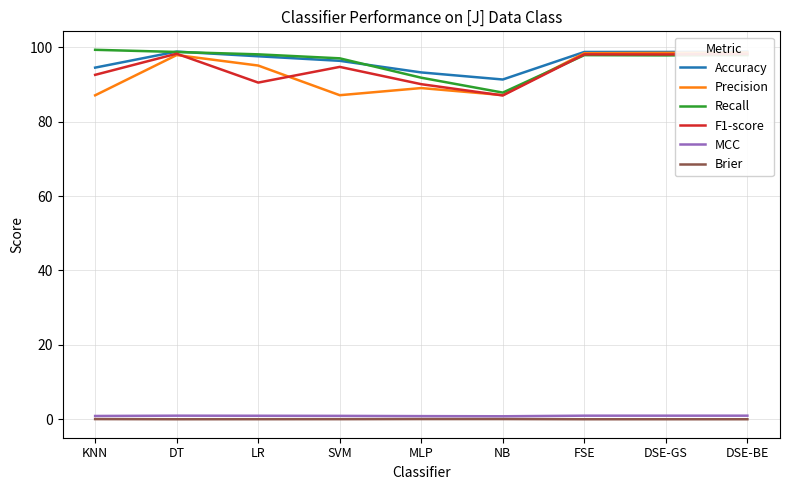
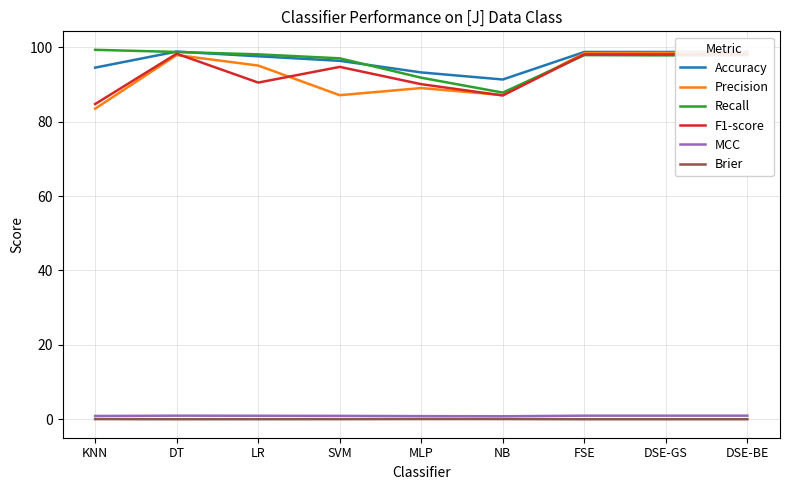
Precision, KNN: 87 -> 83
F1-score, KNN: 93 -> 85
